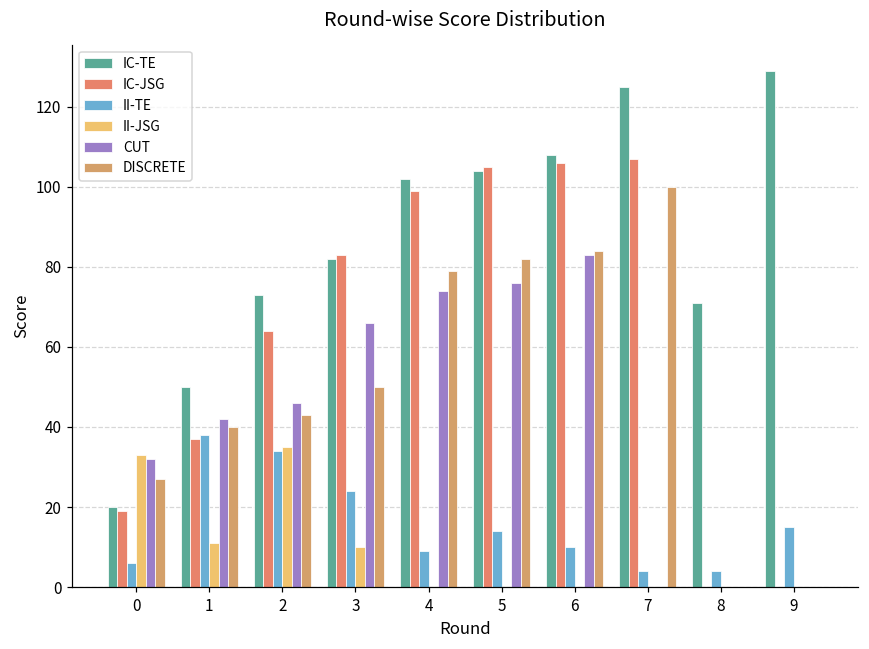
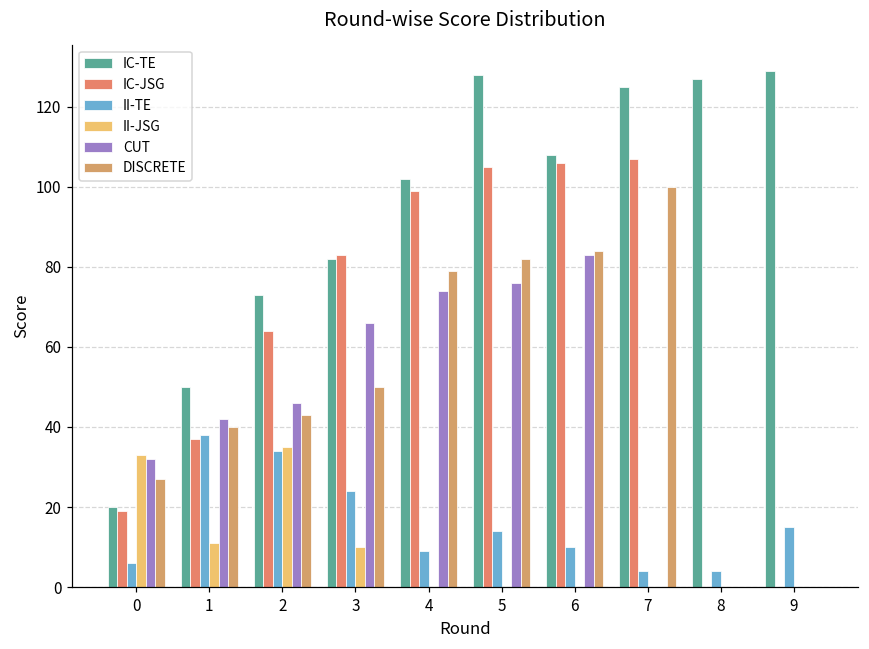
IC-TE, 5: 104 -> 128
IC-TE, 8: 71 -> 127
